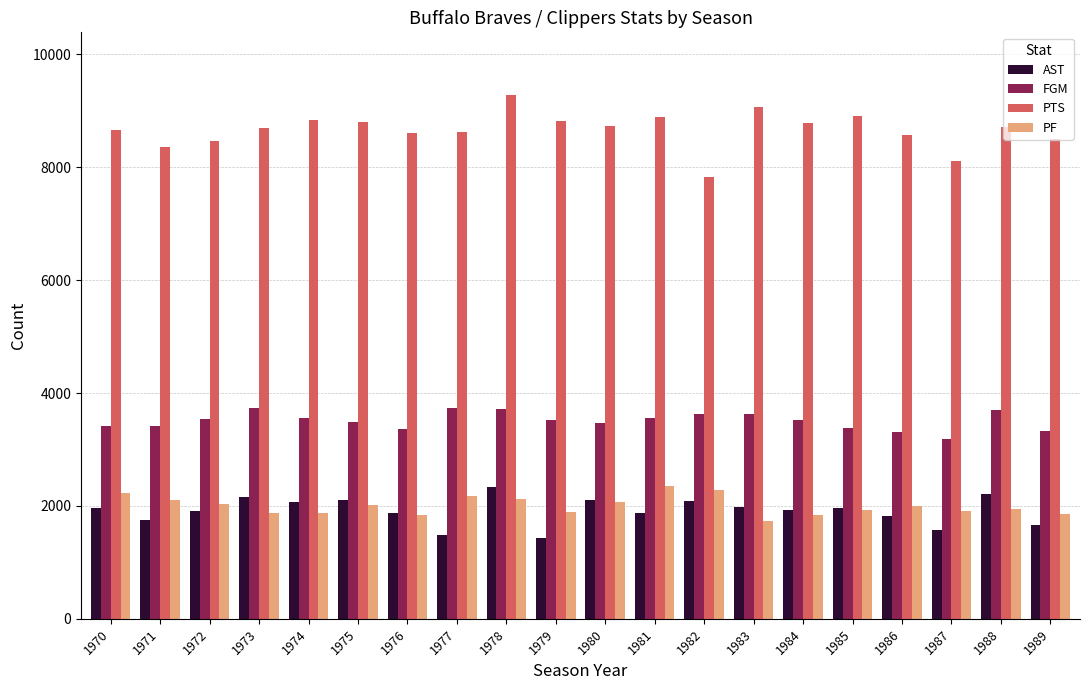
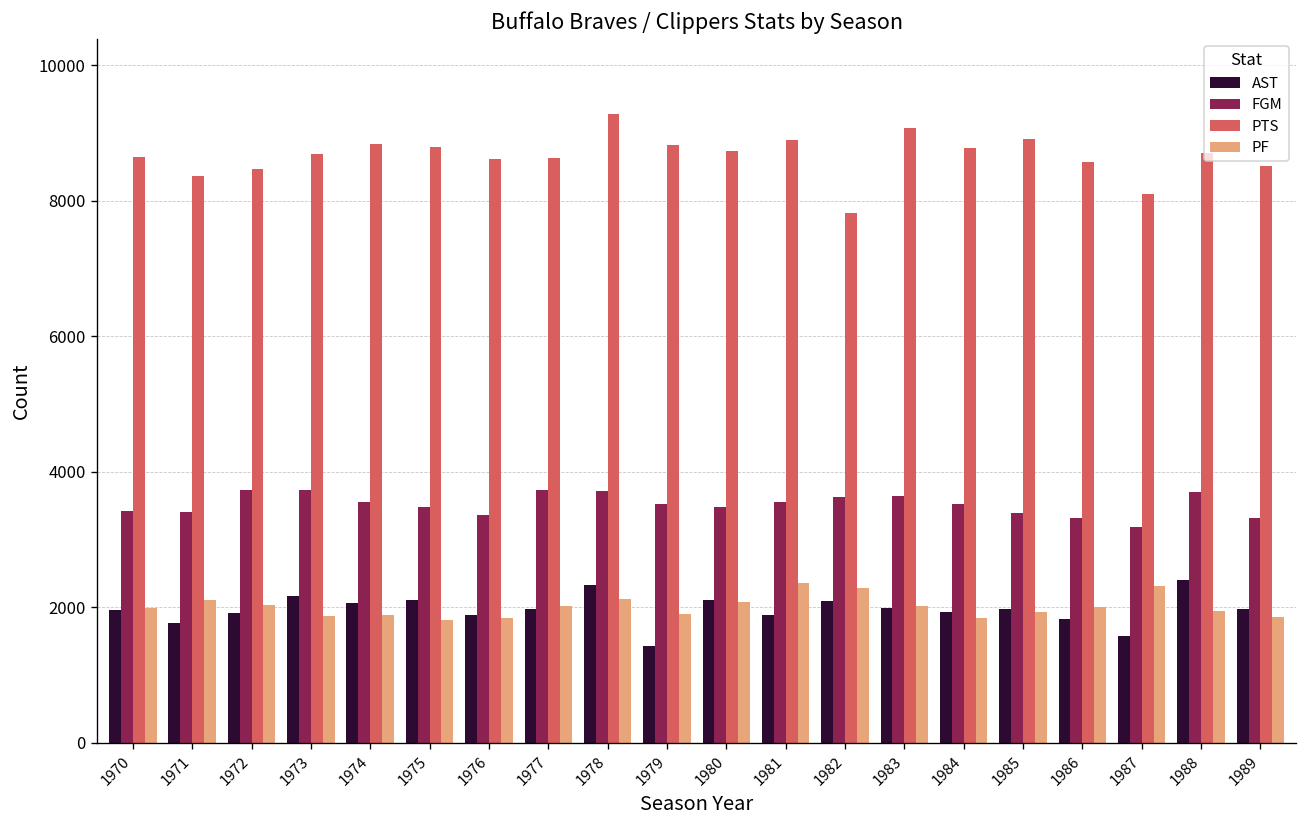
PF, 1970: 2200 -> 2000
FGM, 1972: 3500 -> 3700
PF, 1975: 2000 -> 1800
AST, 1977: 1500 -> 2000
PF, 1977: 2200 -> 2000
PF, 1983: 1700 -> 2000
PF, 1987: 1900 -> 2300
AST, 1988: 2200 -> 2400
AST, 1989: 1700 -> 2000
